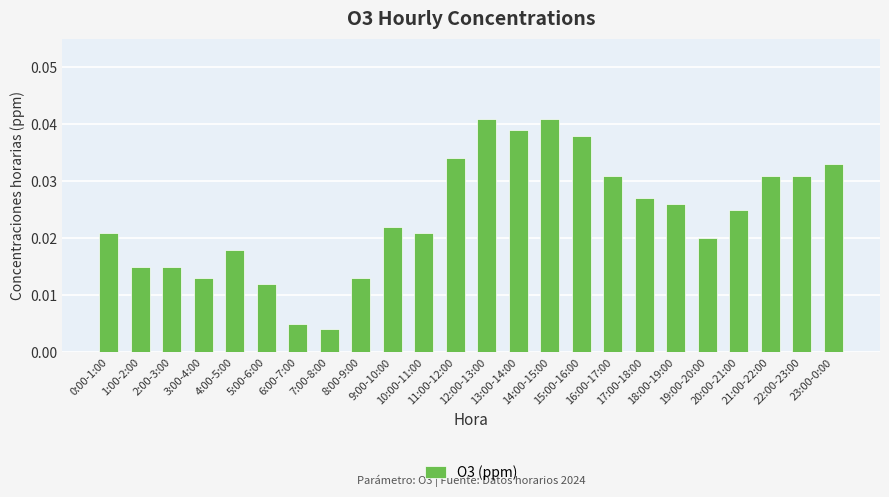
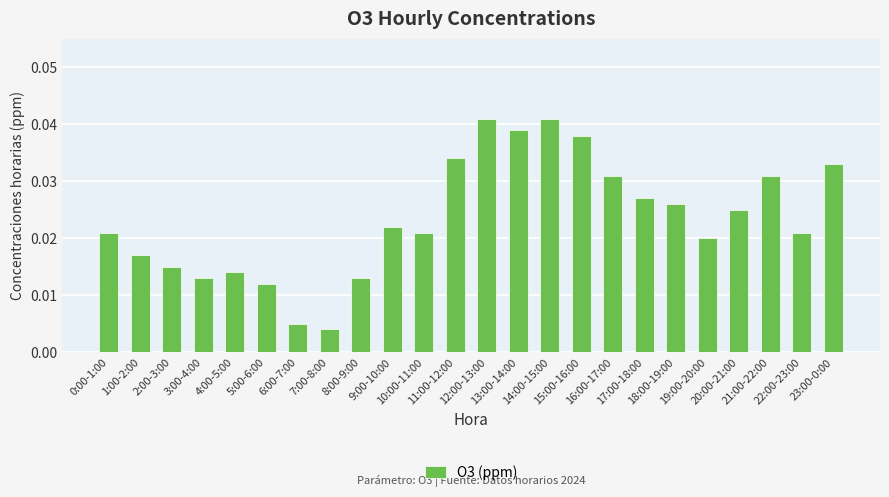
1:00-2:00: 0.015 -> 0.017
4:00-5:00: 0.018 -> 0.014
22:00-23:00: 0.031 -> 0.021
